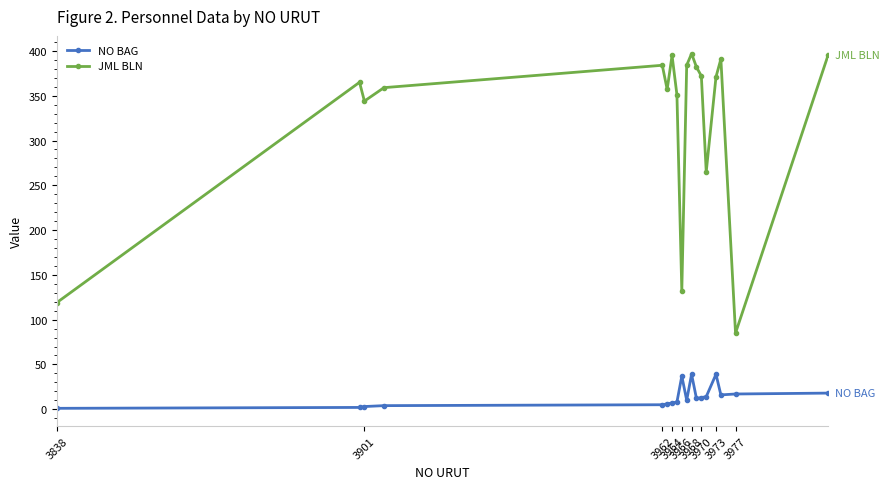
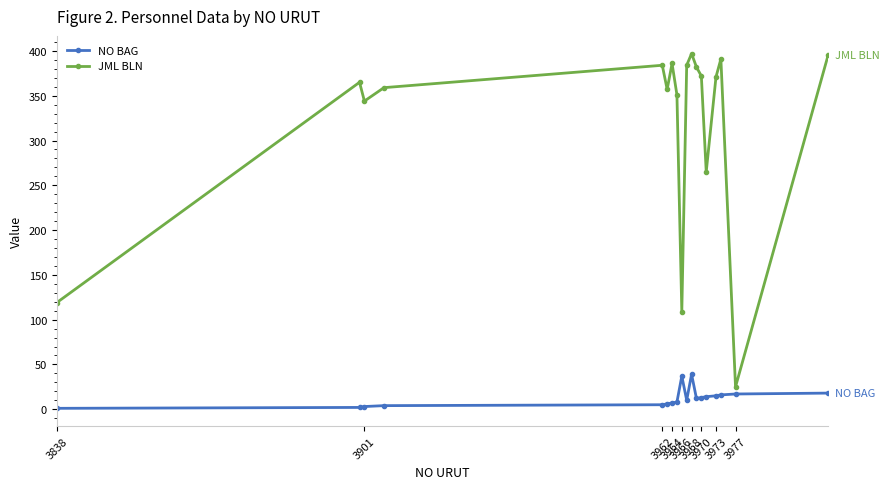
JML BLN, 3964: 400 -> 390
JML BLN, 3966: 130 -> 110
NO BAG, 3973: 40 -> 20
JML BLN, 3977: 90 -> 30
